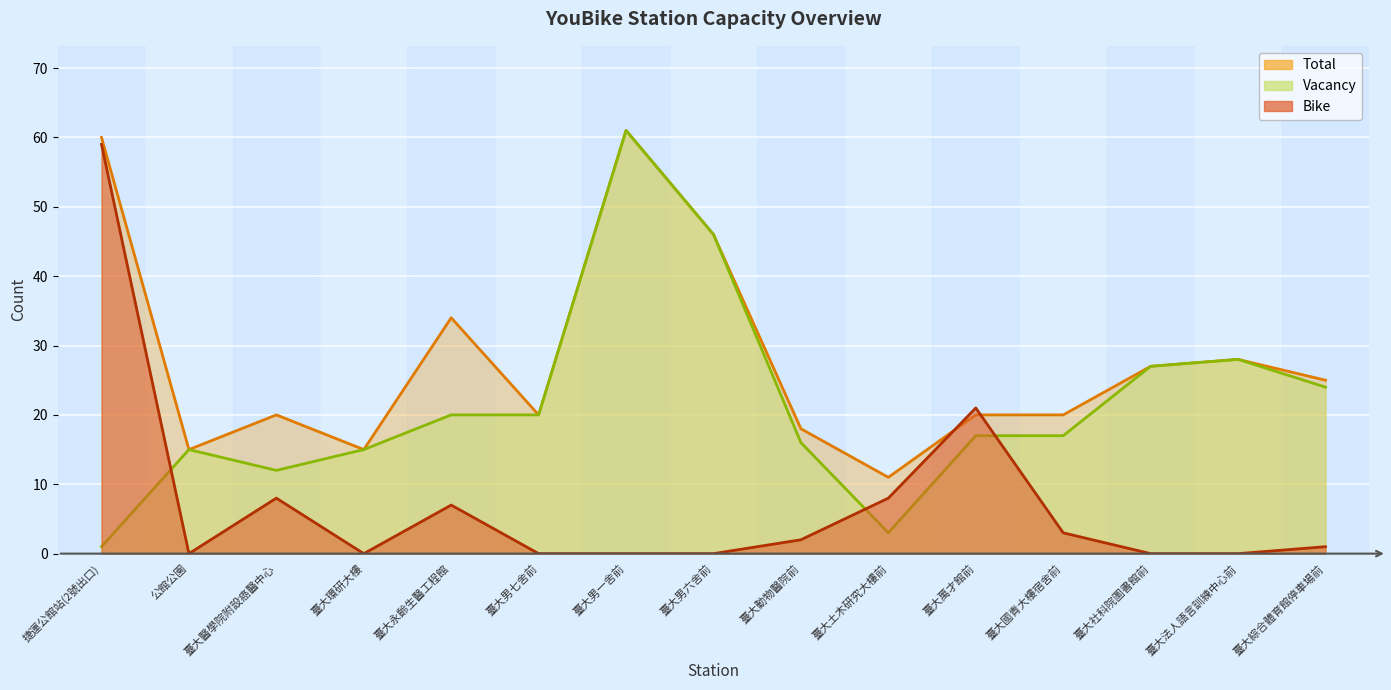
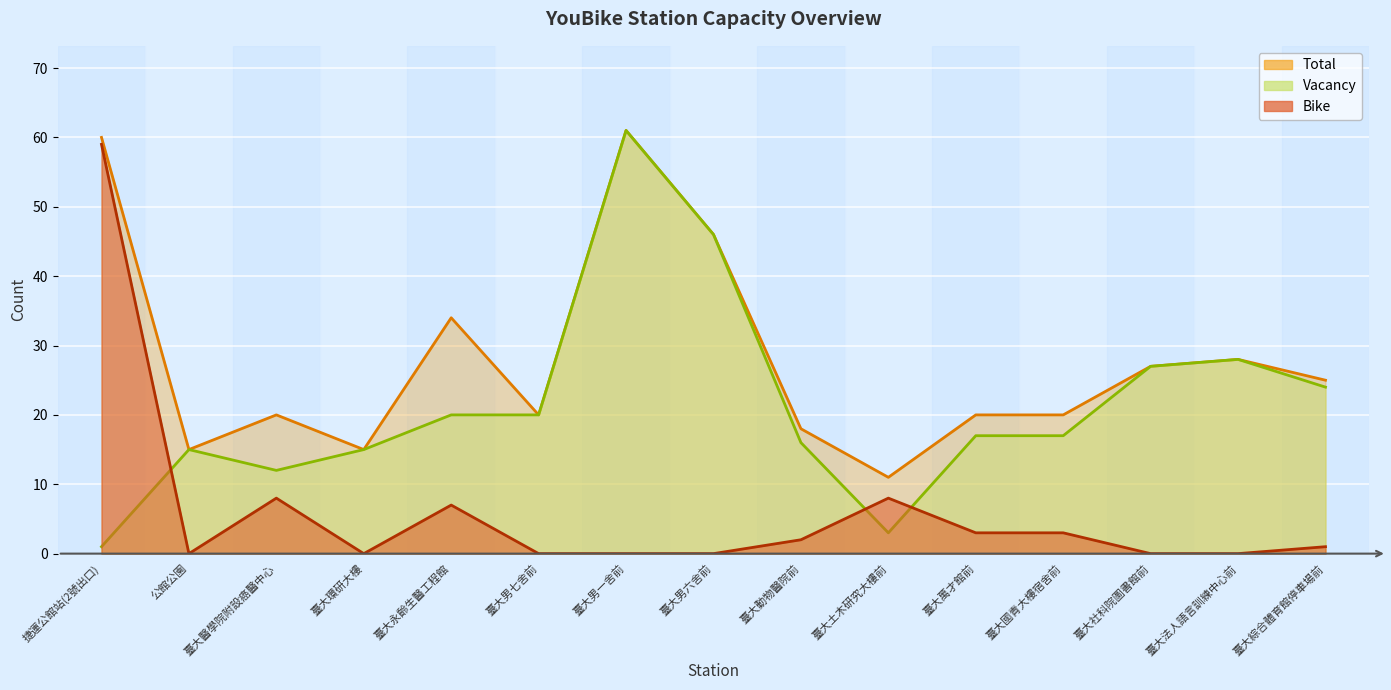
Bike, 臺大萬才館前: 21 -> 3
